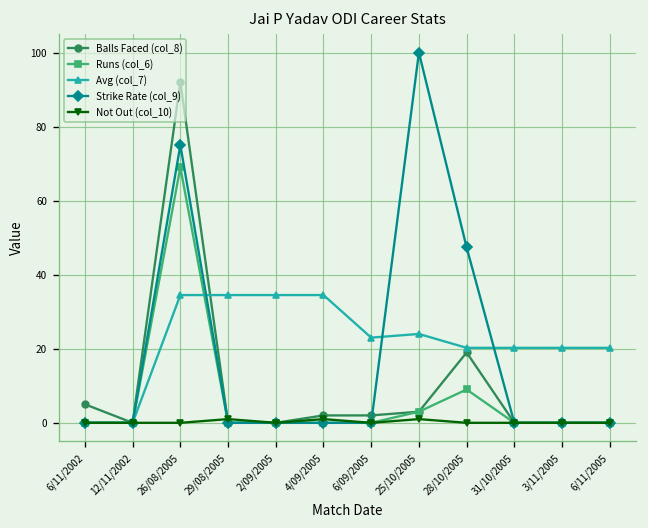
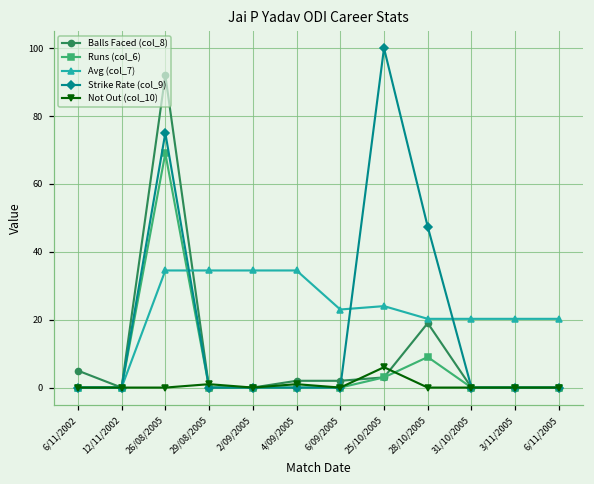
Not Out (col_10), 25/10/2005: 1 -> 6
